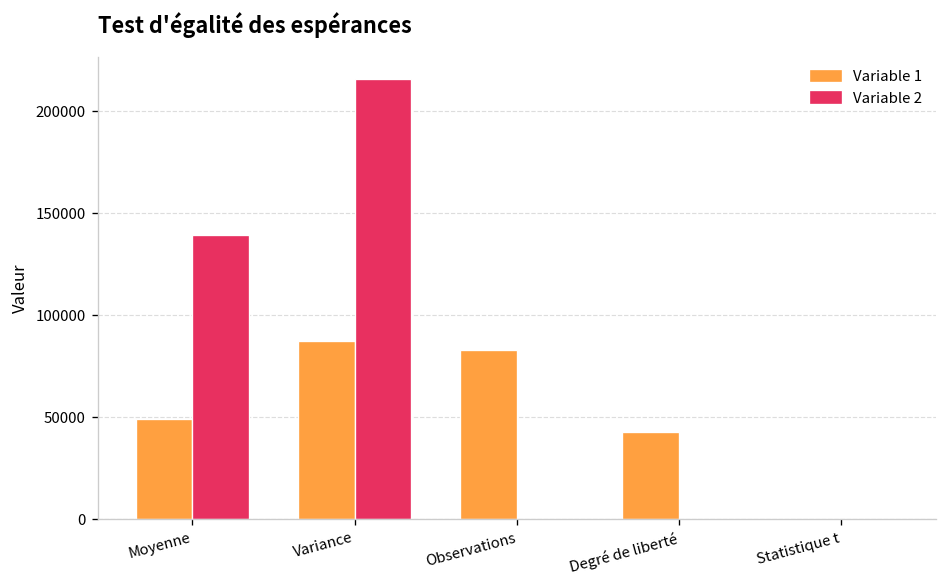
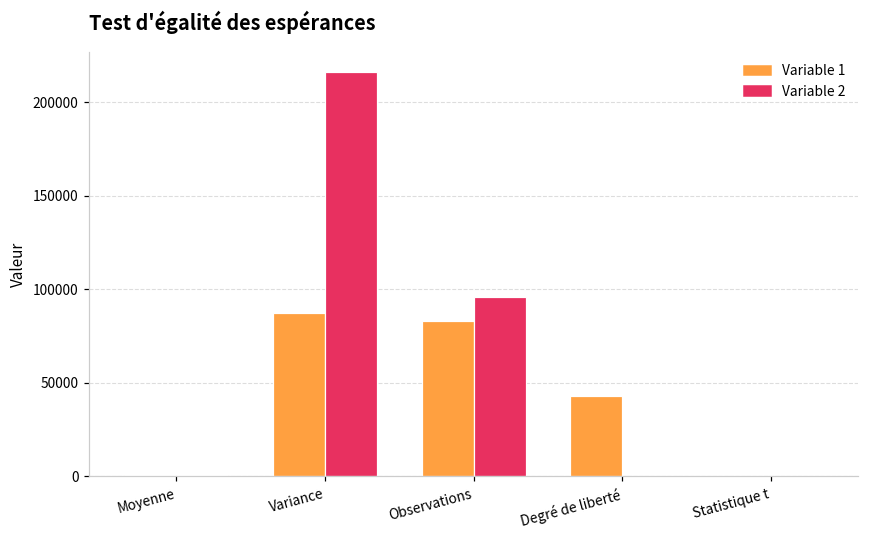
Variable 1, Moyenne: 49000 -> 1000
Variable 2, Moyenne: 139000 -> 1000
Variable 2, Observations: 0 -> 96000
